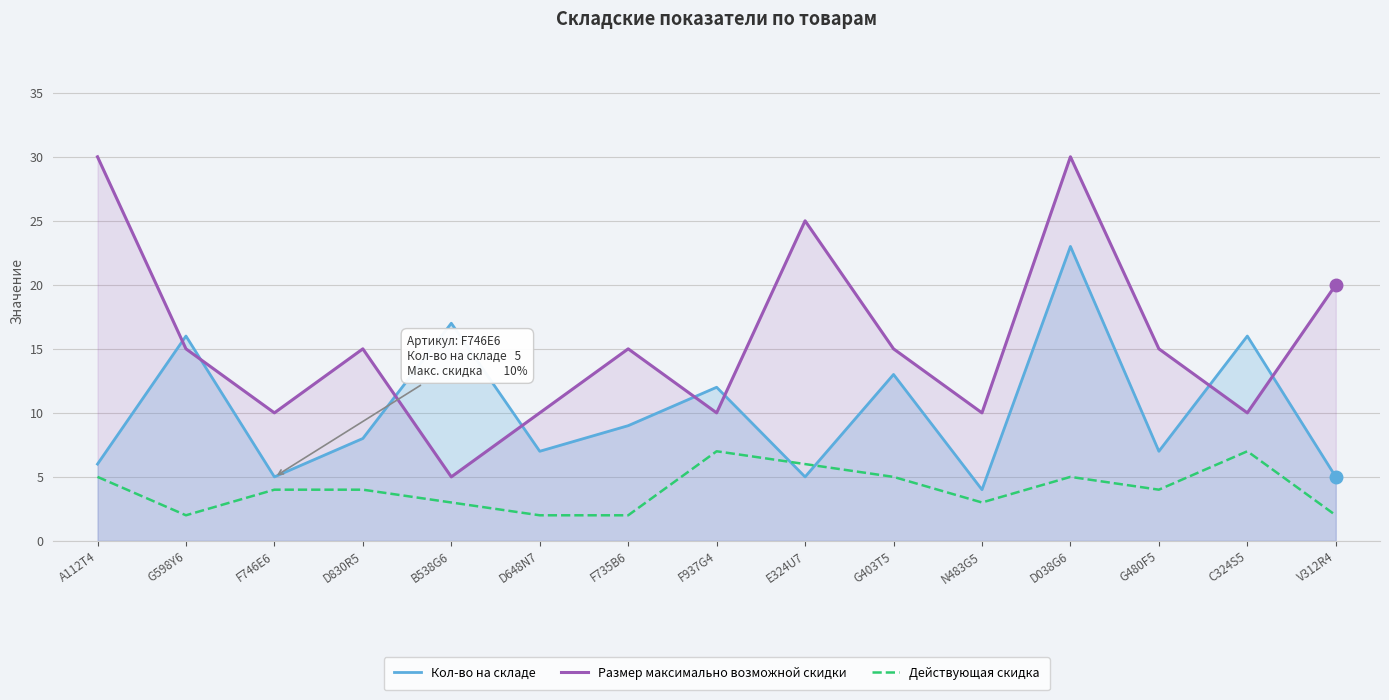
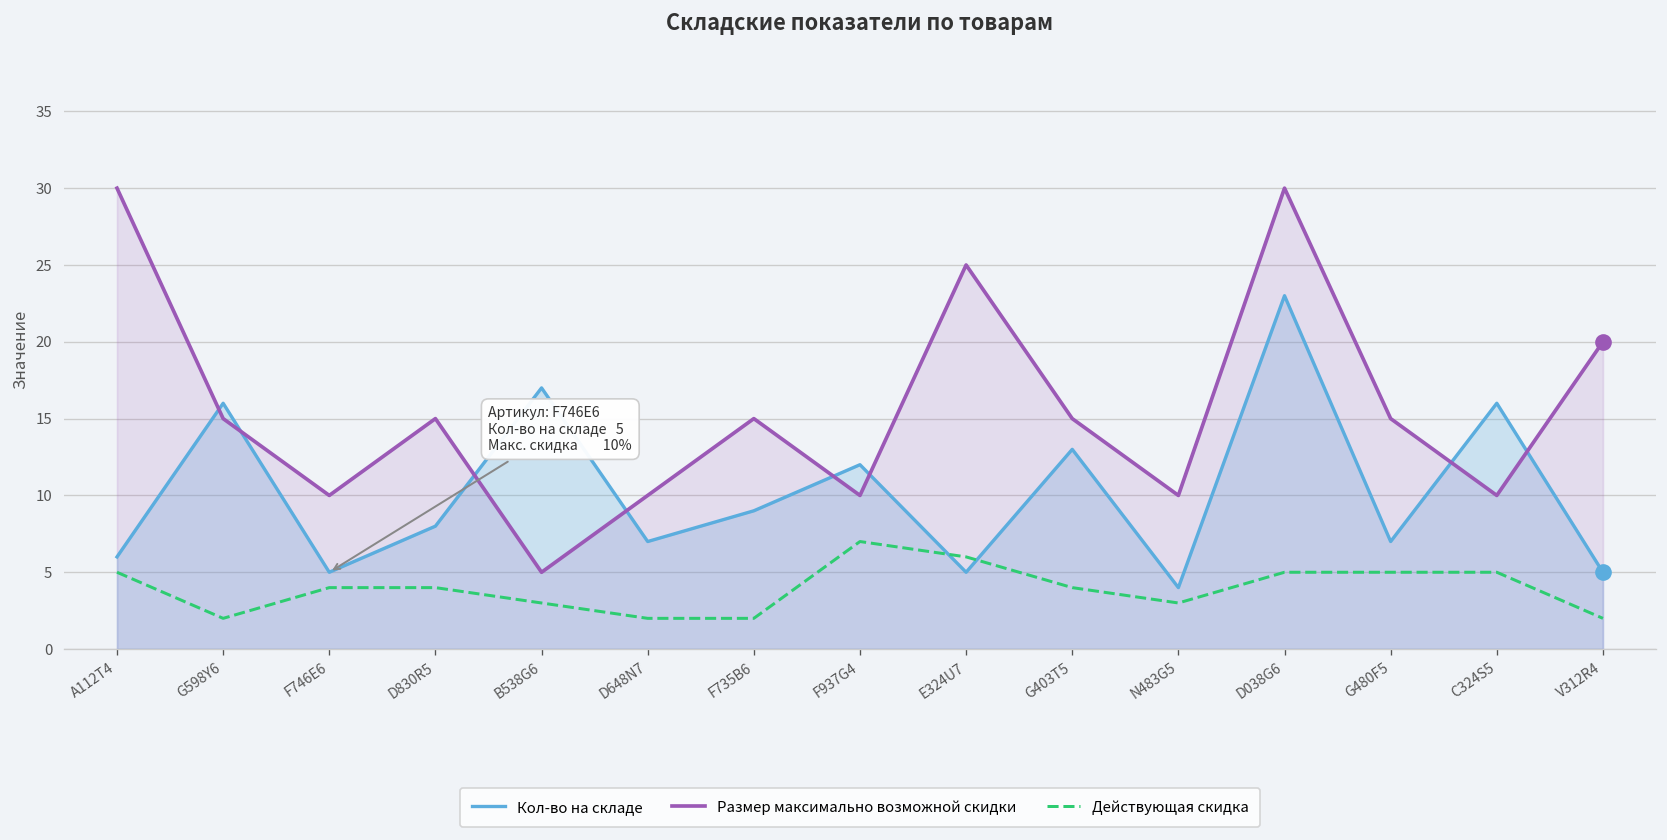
Действующая скидка, G403T5: 5 -> 4
Действующая скидка, G480F5: 4 -> 5
Действующая скидка, C324S5: 7 -> 5
